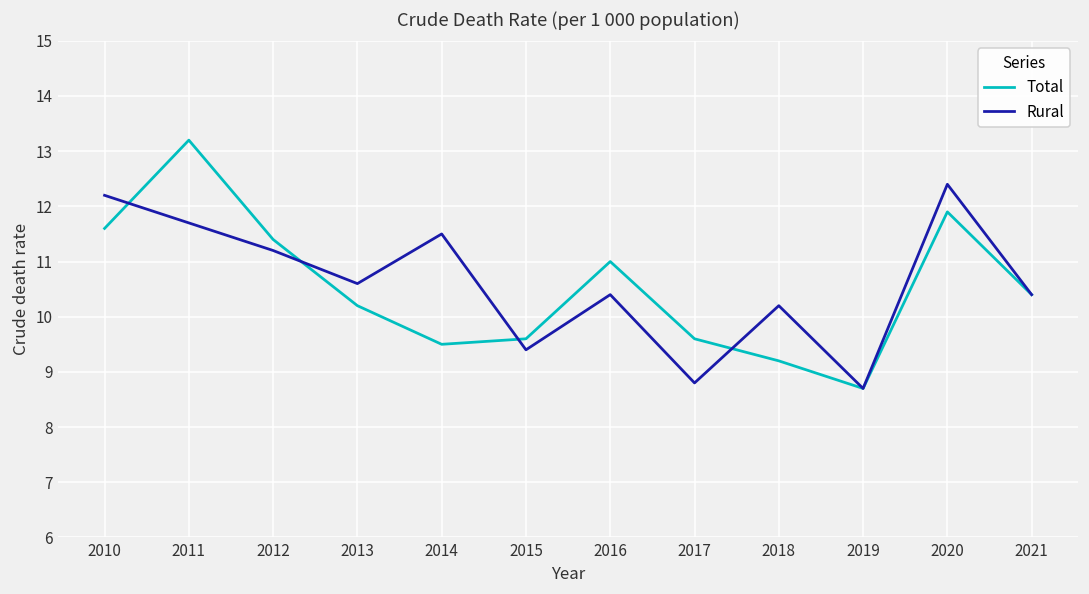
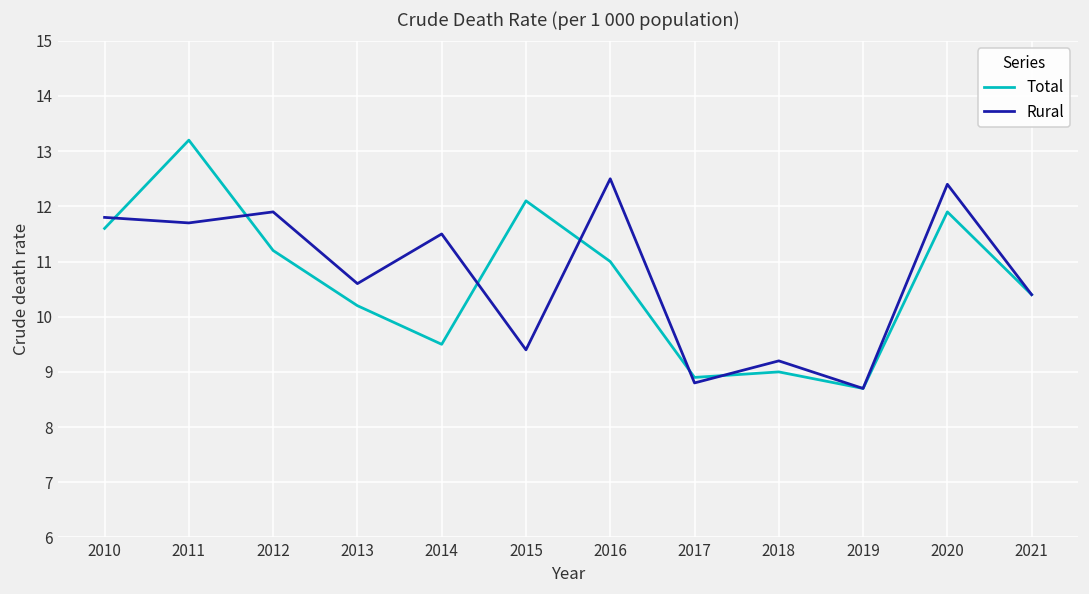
Rural, 2010: 12.2 -> 11.8
Total, 2012: 11.4 -> 11.2
Rural, 2012: 11.2 -> 11.9
Total, 2015: 9.6 -> 12.1
Rural, 2016: 10.4 -> 12.5
Total, 2017: 9.6 -> 8.9
Total, 2018: 9.2 -> 9.0
Rural, 2018: 10.2 -> 9.2
